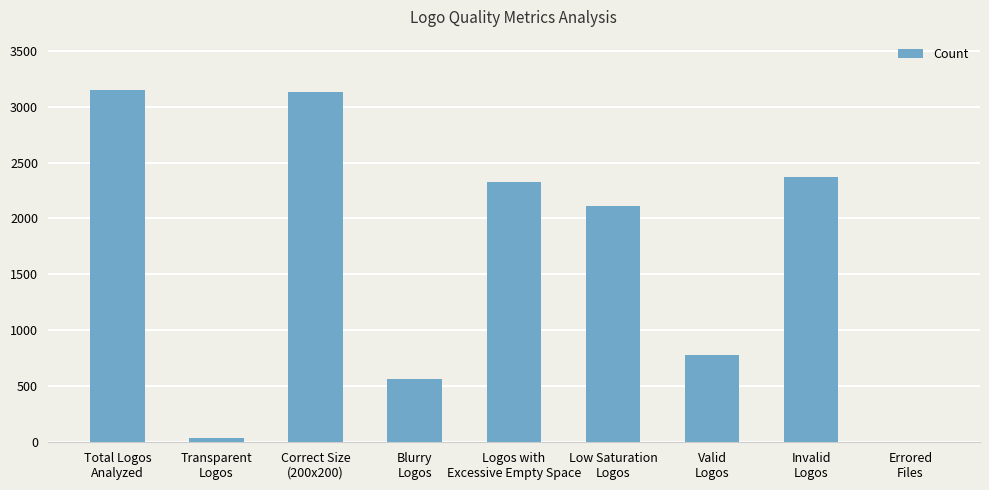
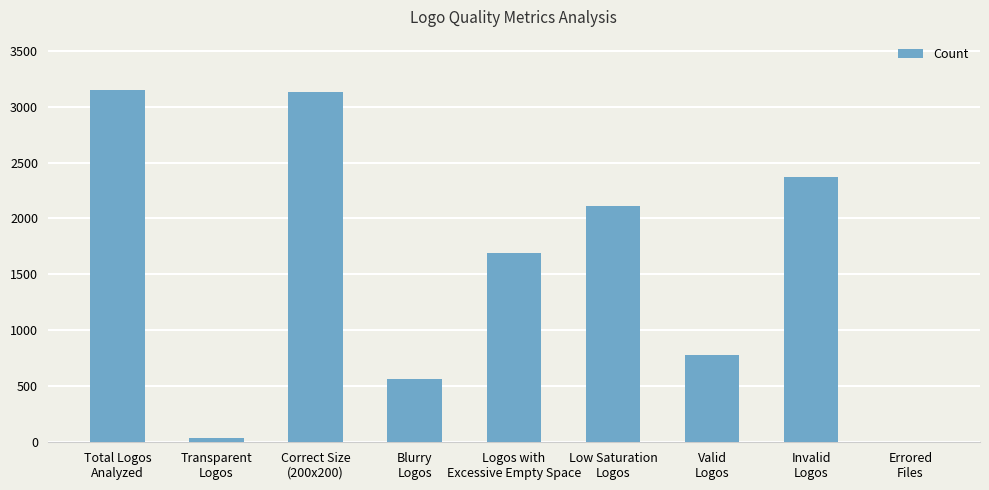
Logos with Excessive Empty Space: 2320 -> 1690
